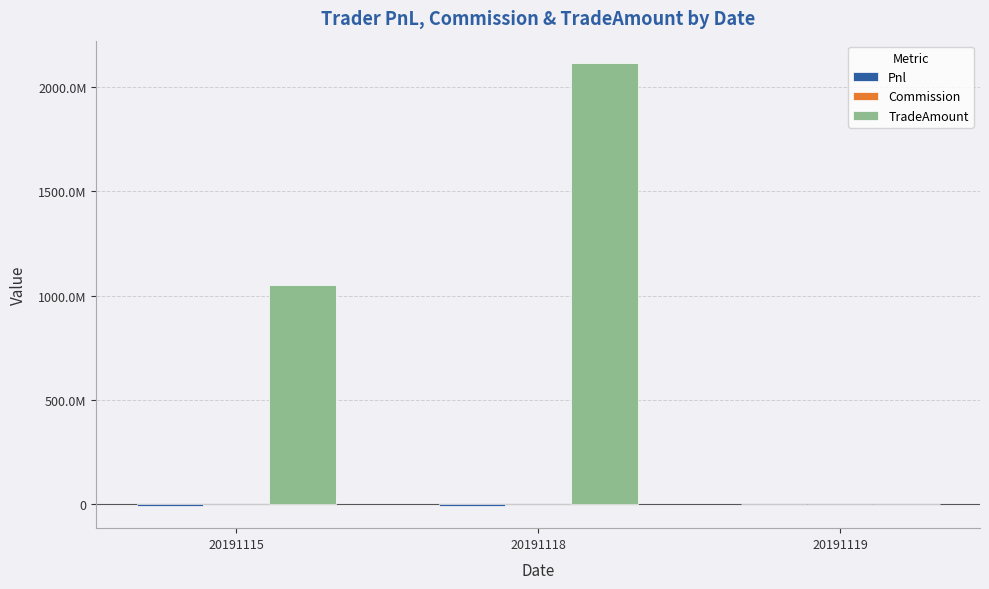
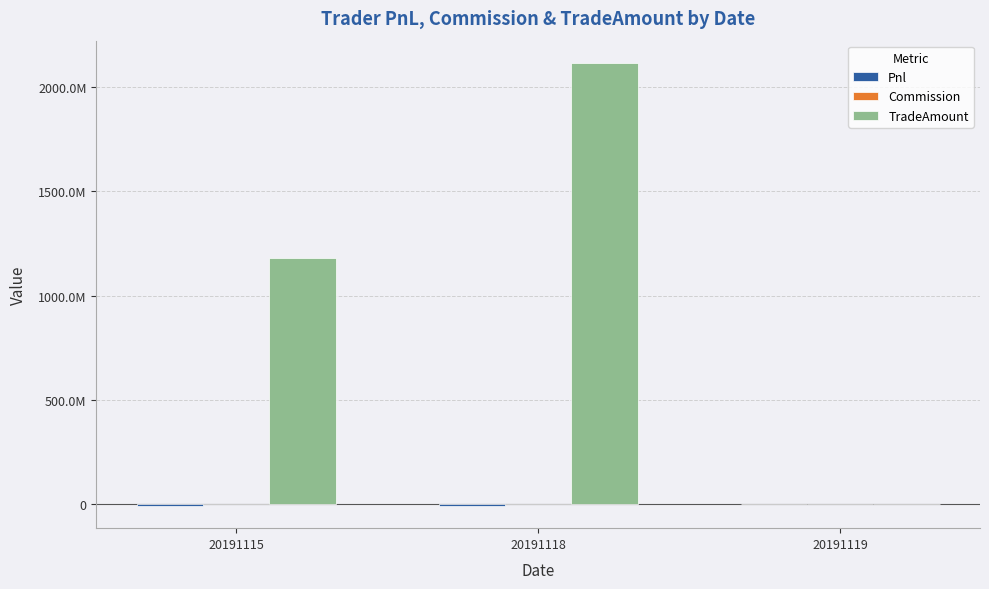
TradeAmount, 20191115: 1050000000 -> 1180000000
